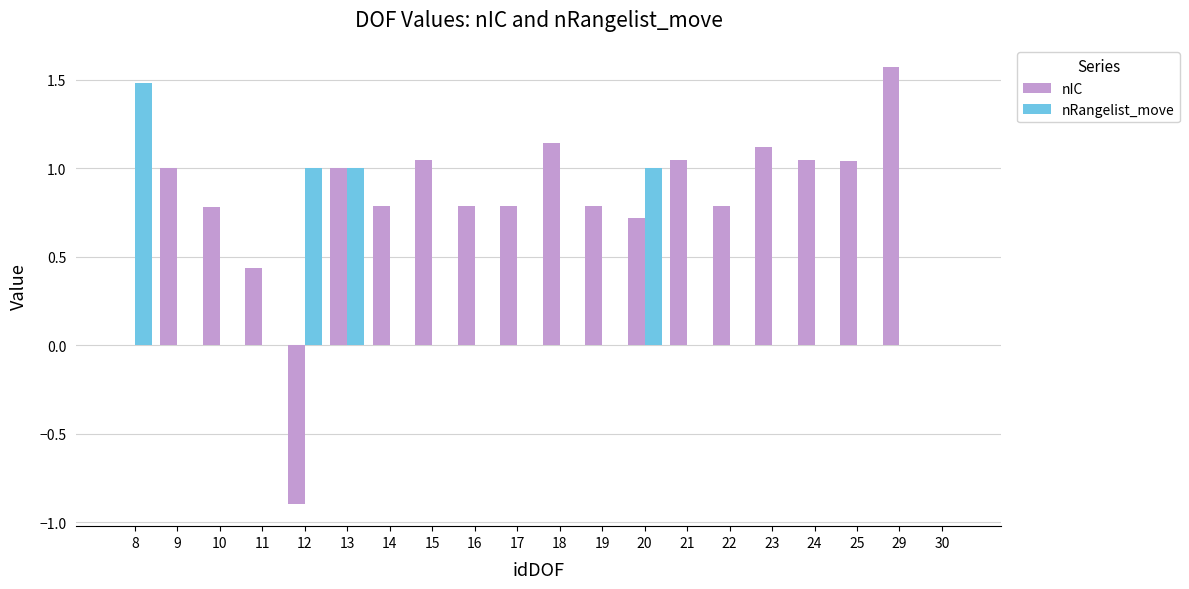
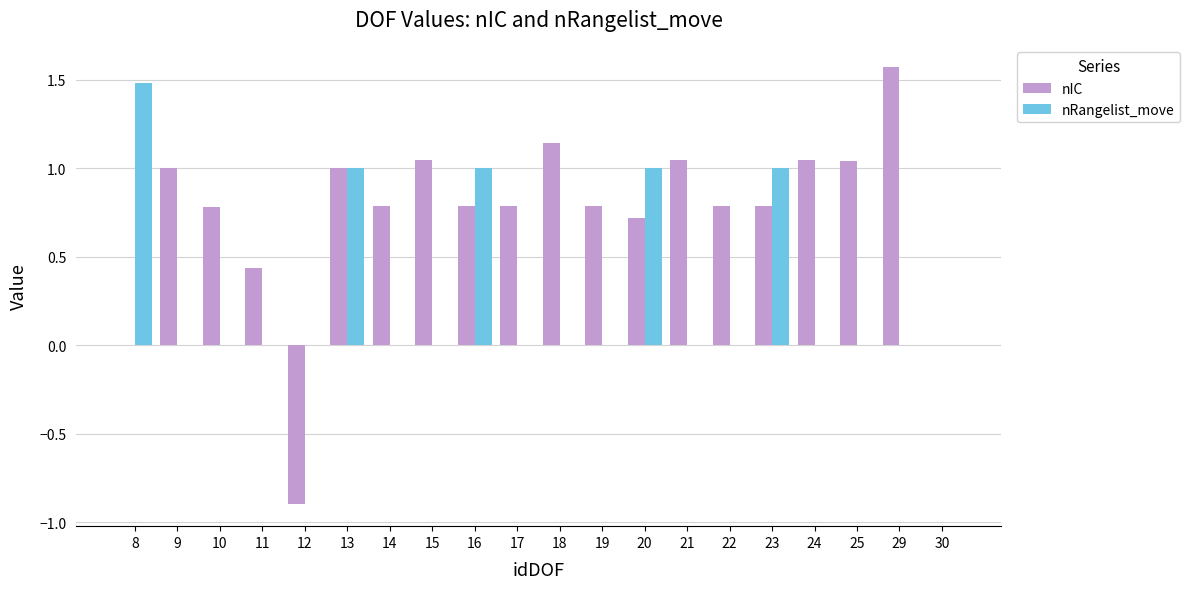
nRangelist_move, 12: 1 -> 0
nRangelist_move, 16: 0 -> 1
nIC, 23: 1.12 -> 0.79
nRangelist_move, 23: 0 -> 1
